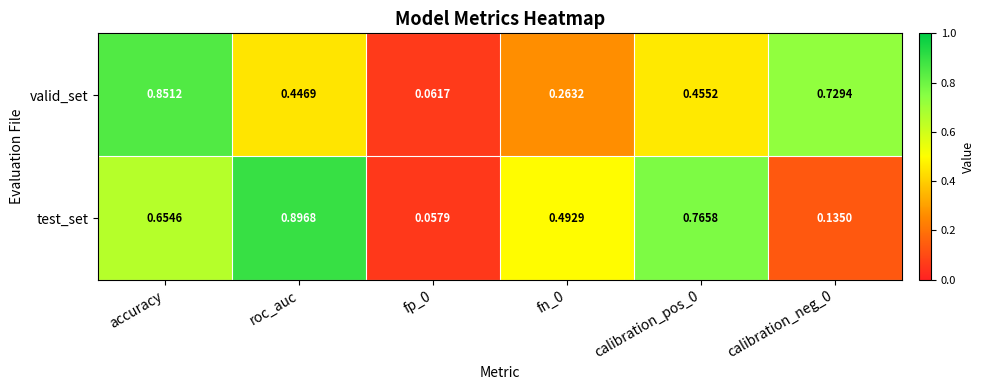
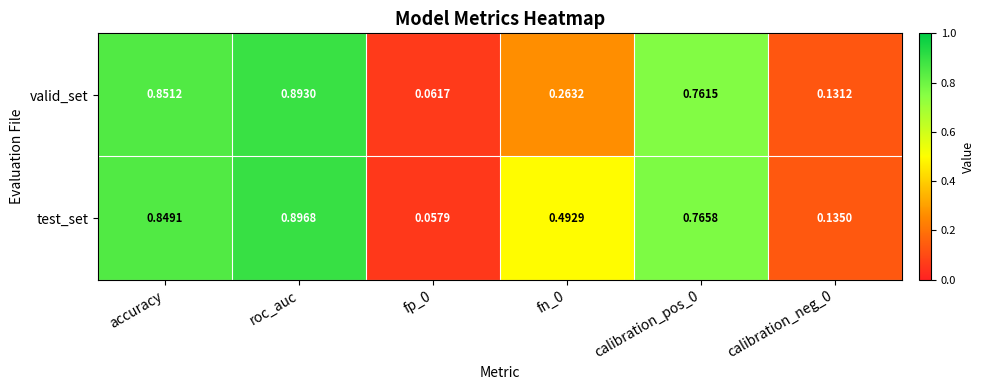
valid_set, roc_auc: 0.4469 -> 0.8930
valid_set, calibration_pos_0: 0.4552 -> 0.7615
valid_set, calibration_neg_0: 0.7294 -> 0.1312
test_set, accuracy: 0.6546 -> 0.8491
